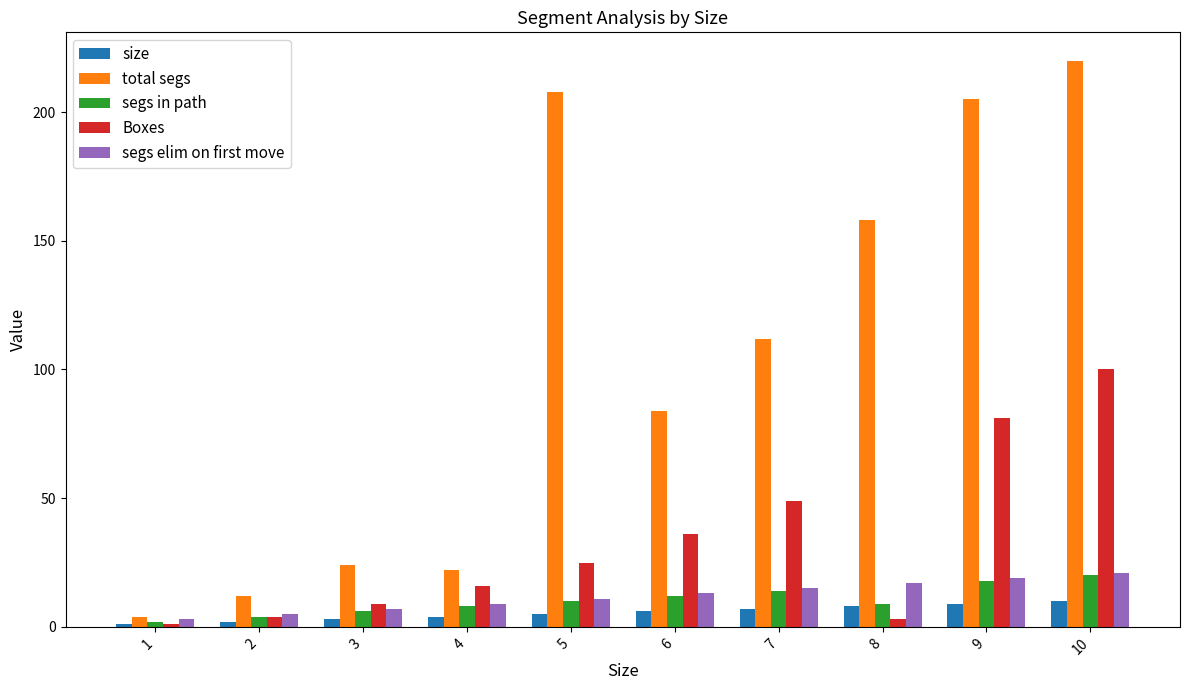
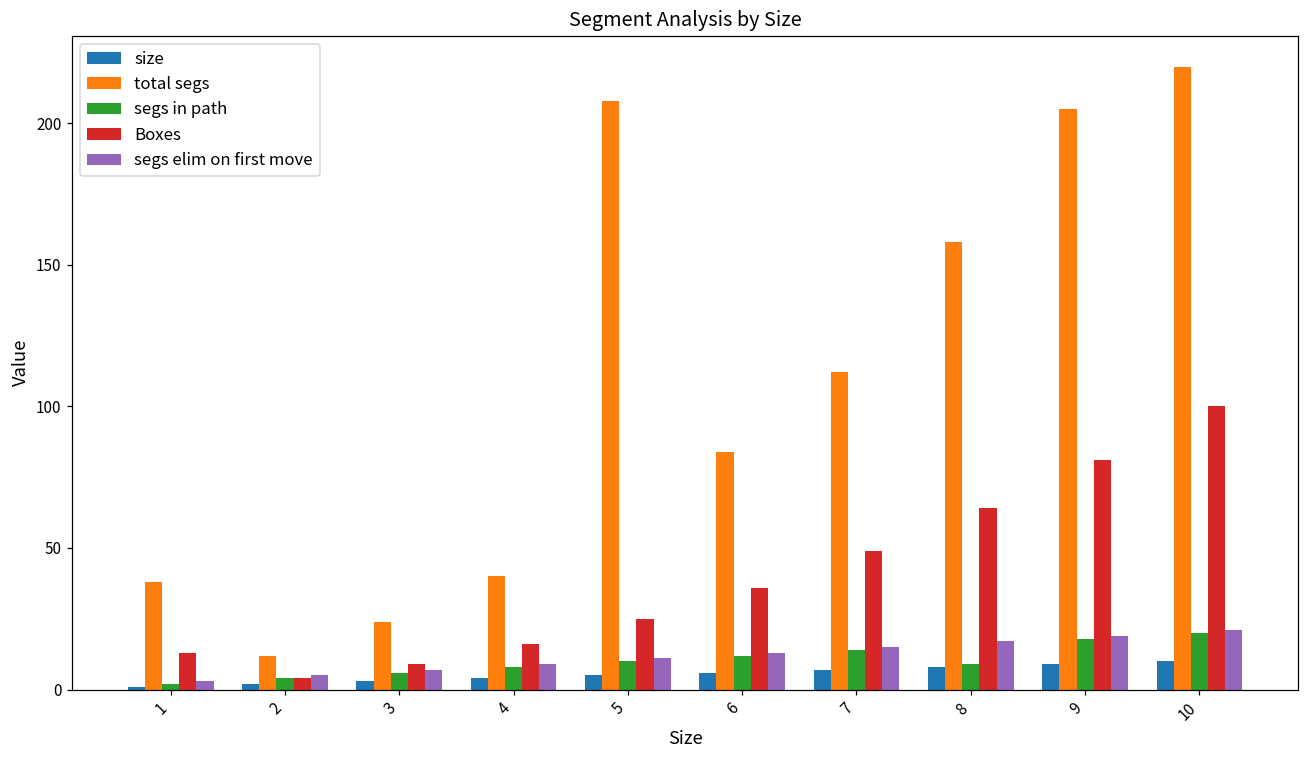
total segs, 1: 4 -> 38
Boxes, 1: 1 -> 13
total segs, 4: 22 -> 40
Boxes, 8: 3 -> 64
